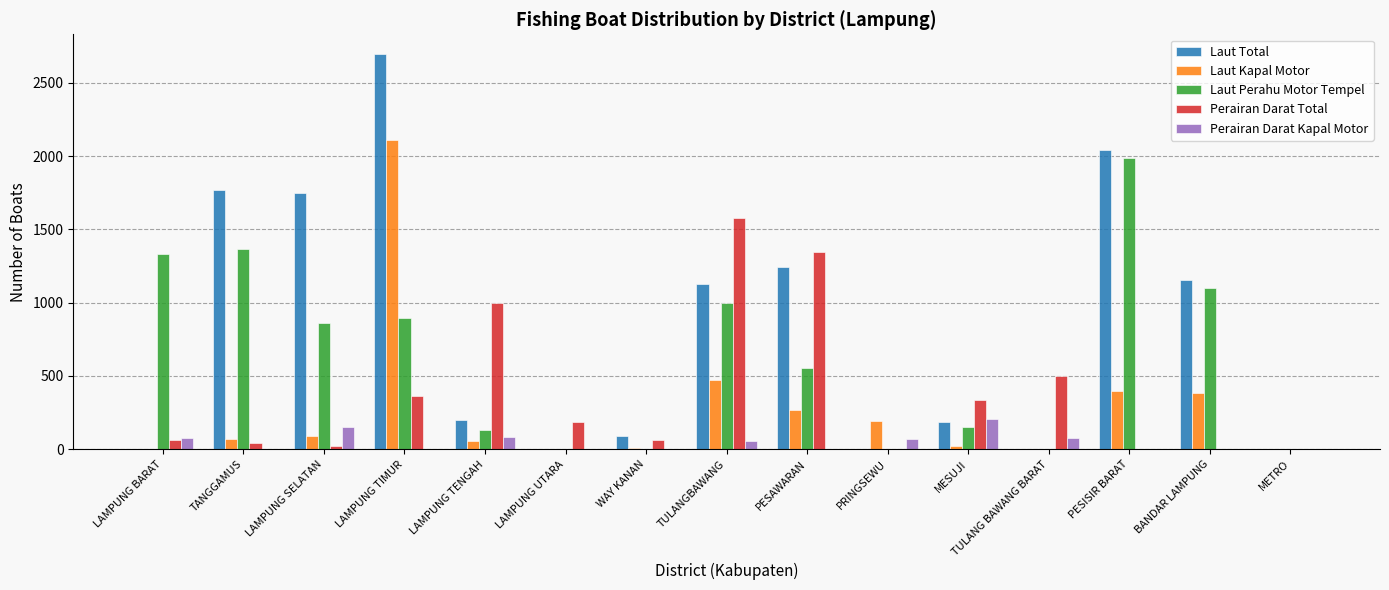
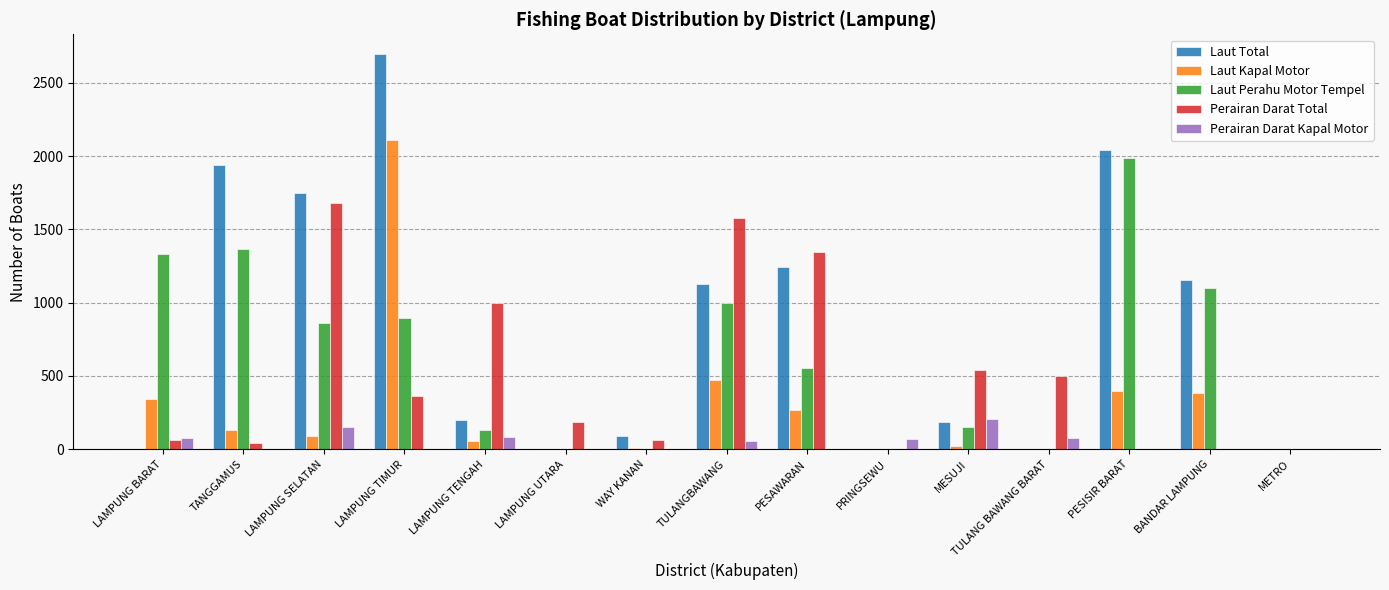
Laut Kapal Motor, LAMPUNG BARAT: 0 -> 350
Laut Total, TANGGAMUS: 1770 -> 1940
Laut Kapal Motor, TANGGAMUS: 70 -> 130
Perairan Darat Total, LAMPUNG SELATAN: 20 -> 1680
Laut Kapal Motor, PRINGSEWU: 190 -> 0
Perairan Darat Total, MESUJI: 340 -> 540
